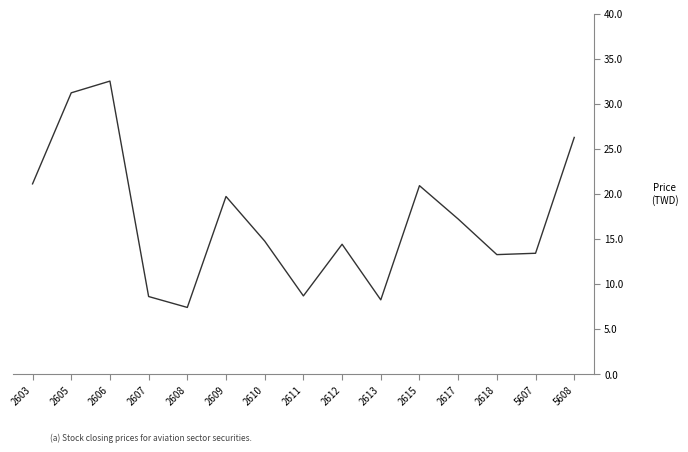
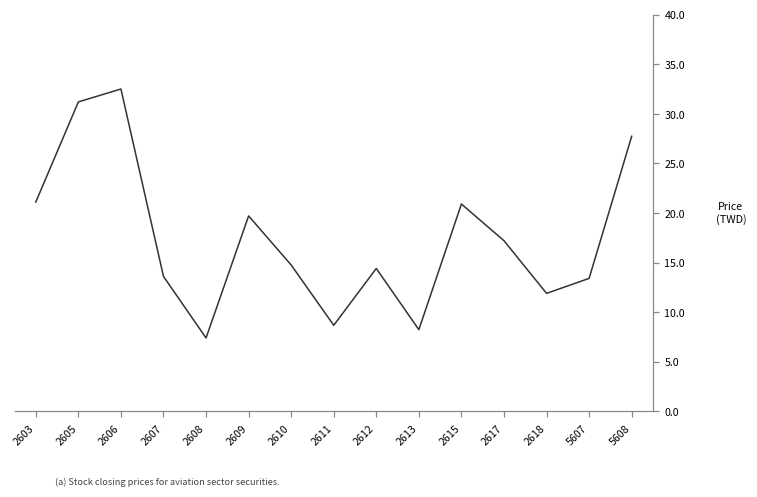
2607: 9 -> 14
2618: 13 -> 12
5608: 26 -> 28
